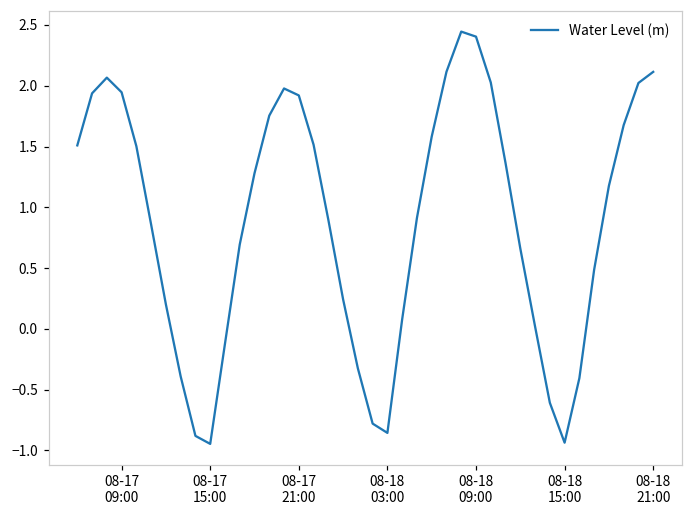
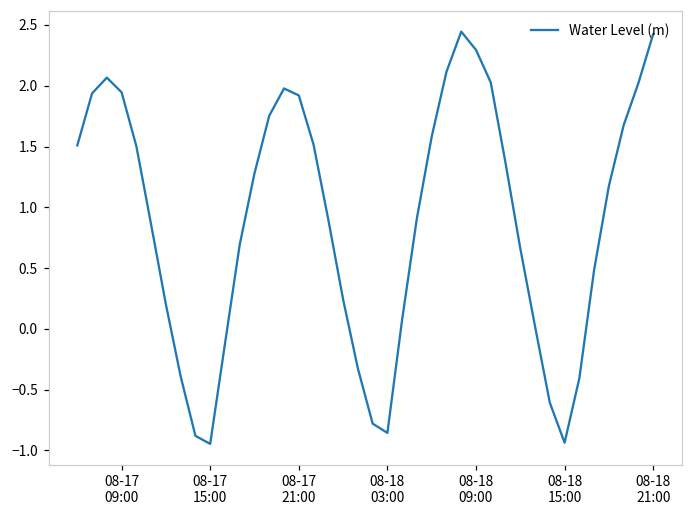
08-18 09:00: 2.40 -> 2.29
08-18 21:00: 2.11 -> 2.42
